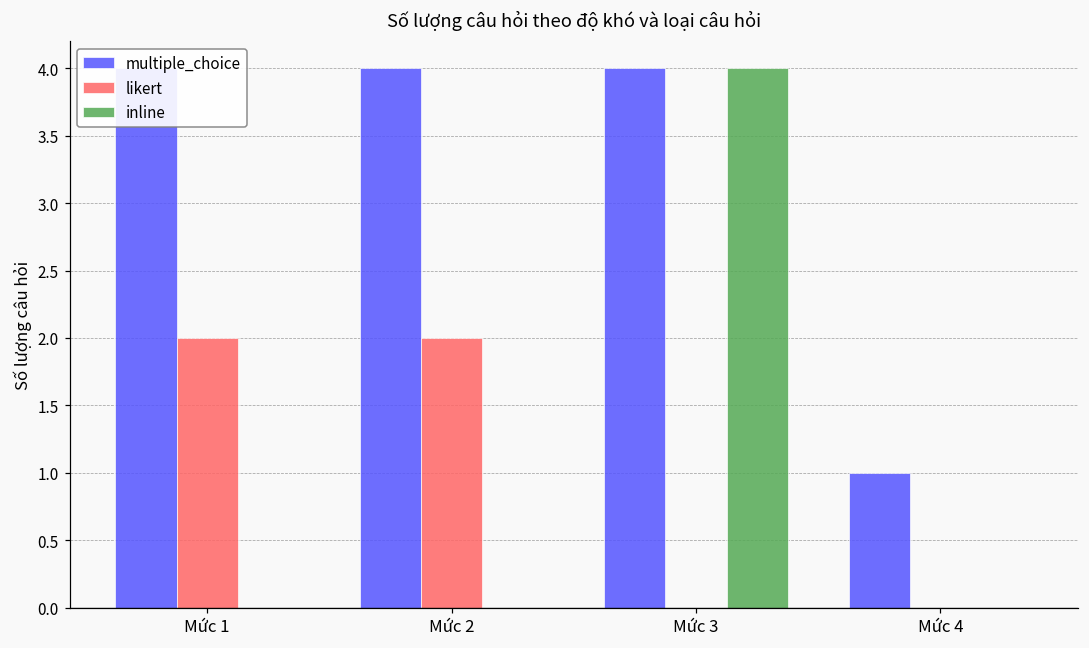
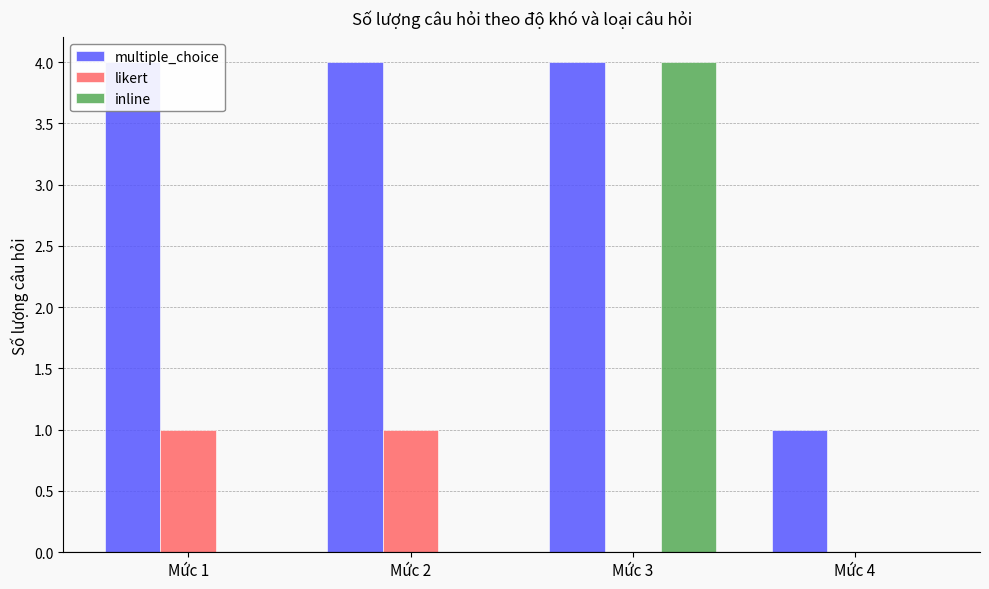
likert, Mức 1: 2 -> 1
likert, Mức 2: 2 -> 1
